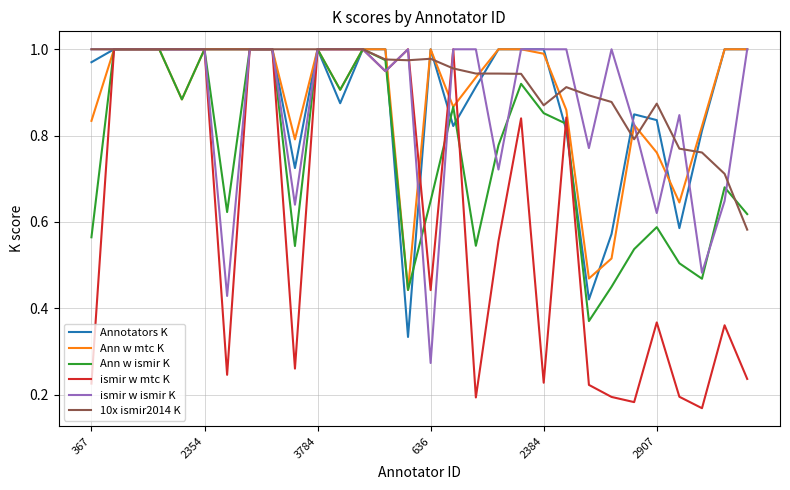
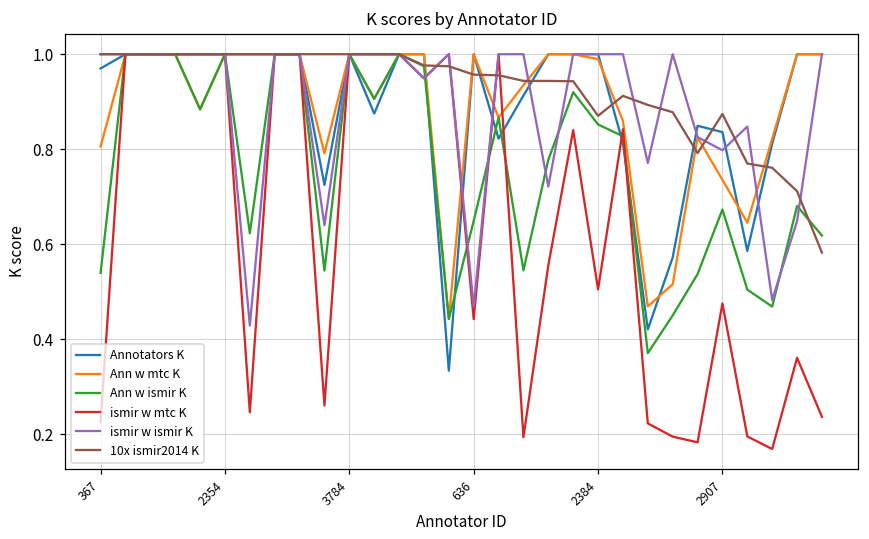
Ann w mtc K, 367: 0.83 -> 0.81
Ann w ismir K, 367: 0.56 -> 0.54
ismir w ismir K, 636: 0.27 -> 0.47
10x ismir2014 K, 636: 0.98 -> 0.96
ismir w mtc K, 2384: 0.23 -> 0.50
Ann w mtc K, 2907: 0.76 -> 0.74
Ann w ismir K, 2907: 0.59 -> 0.67
ismir w mtc K, 2907: 0.37 -> 0.48
ismir w ismir K, 2907: 0.62 -> 0.80
